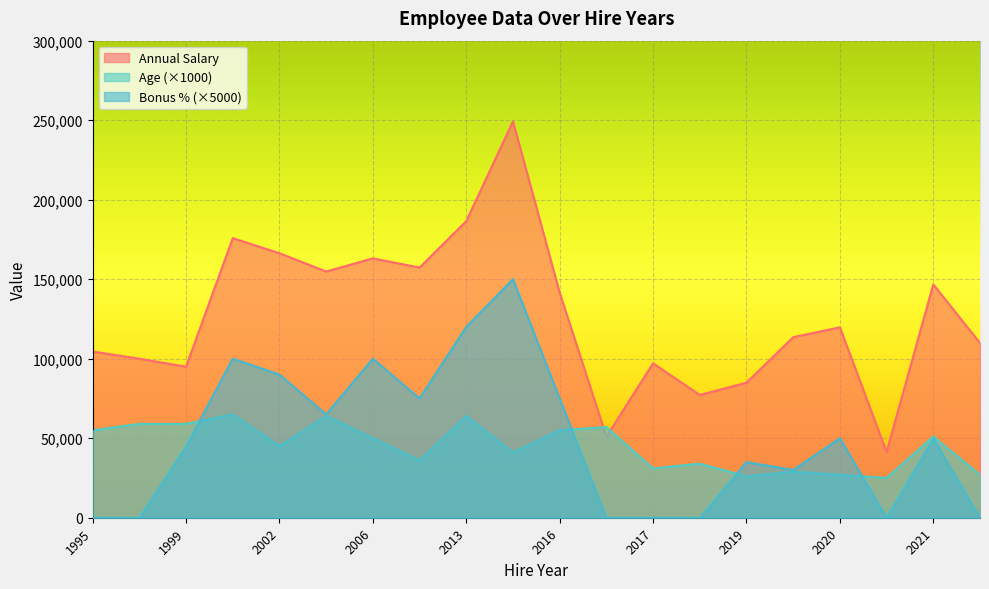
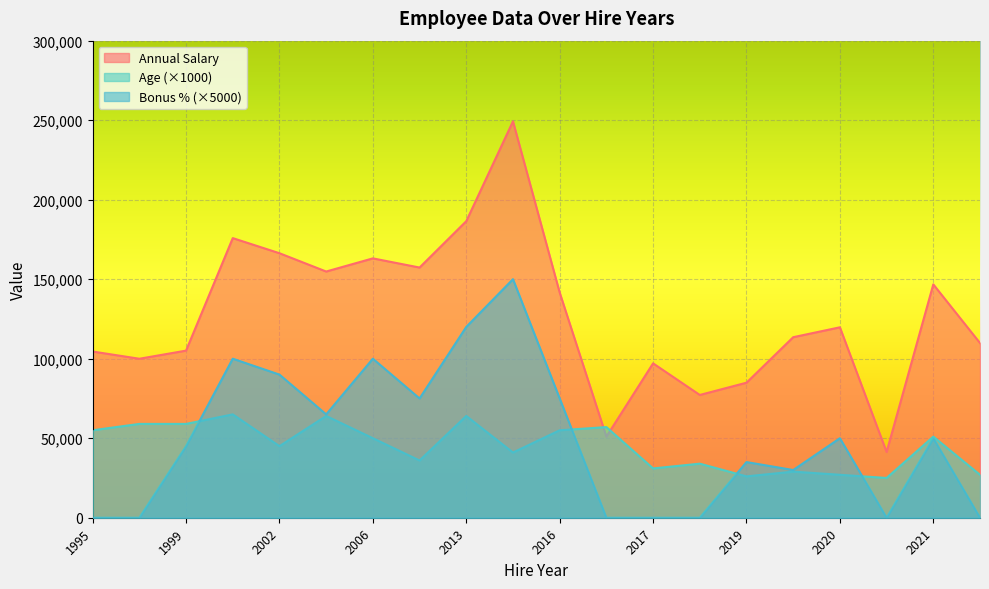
Annual Salary, 1999: 95,000 -> 105,000
